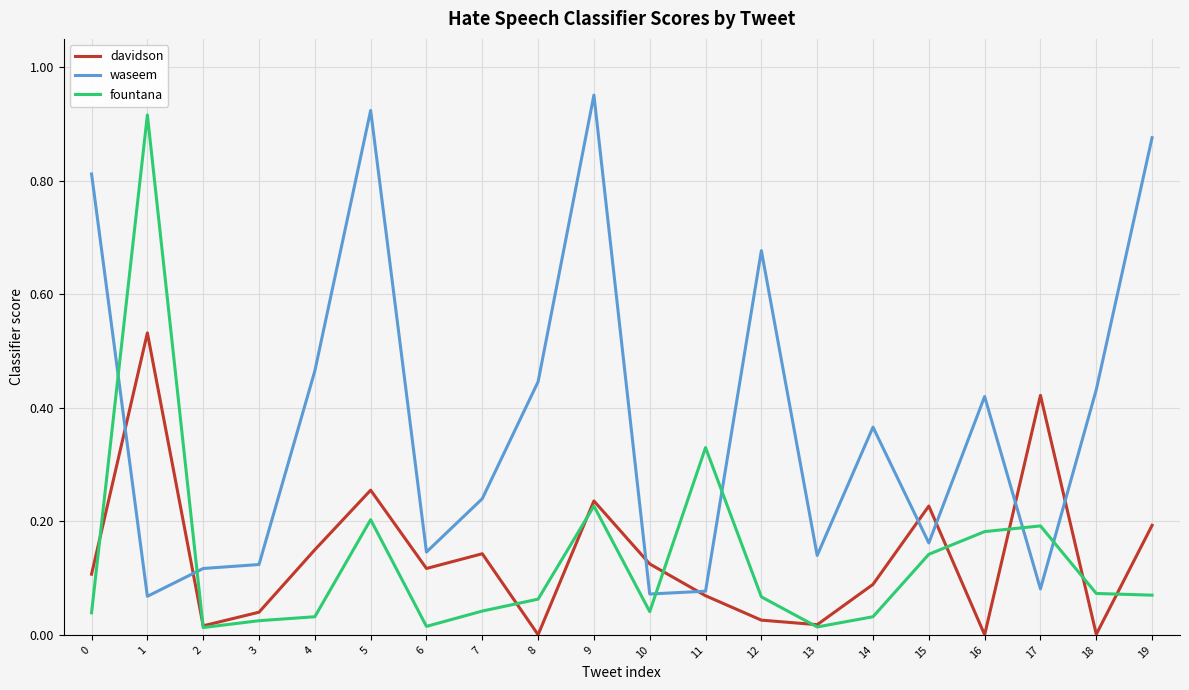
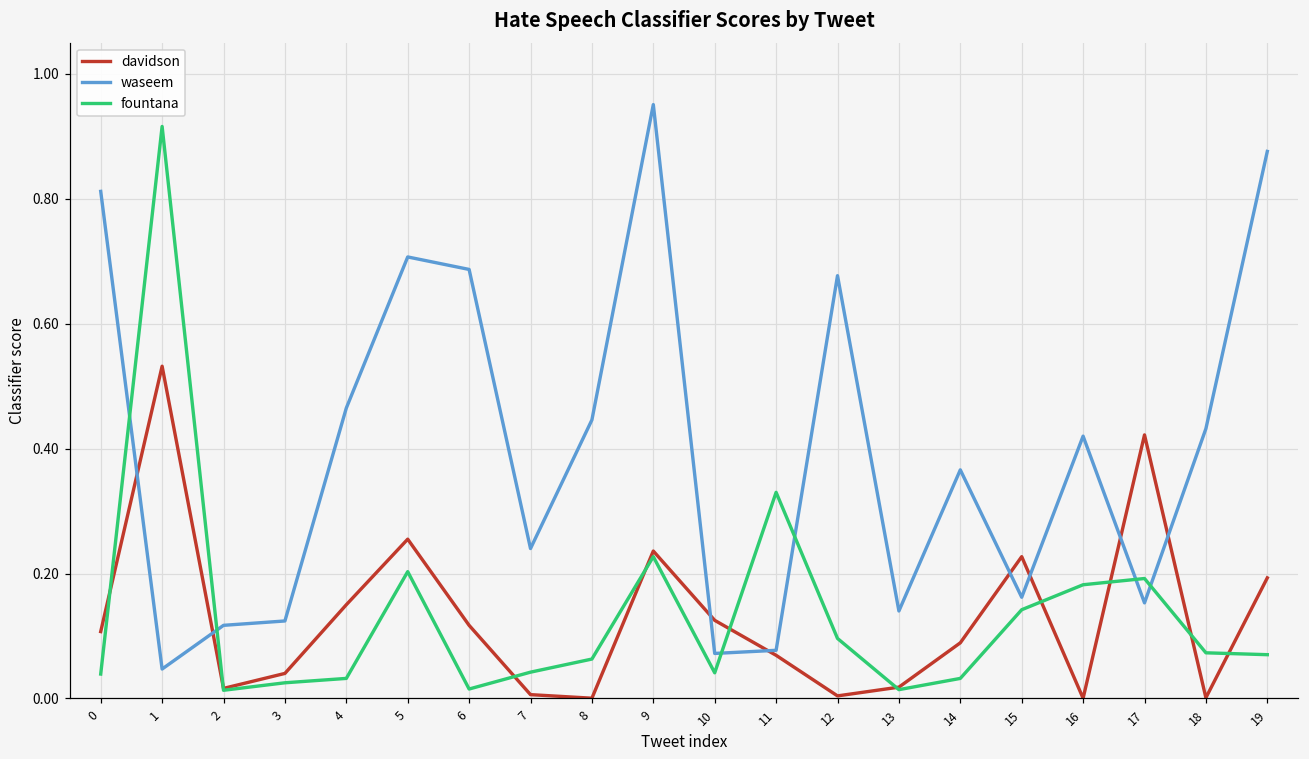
waseem, 1: 0.07 -> 0.05
waseem, 5: 0.92 -> 0.71
waseem, 6: 0.15 -> 0.69
davidson, 7: 0.14 -> 0.01
davidson, 12: 0.03 -> 0.00
fountana, 12: 0.07 -> 0.10
waseem, 17: 0.08 -> 0.15
